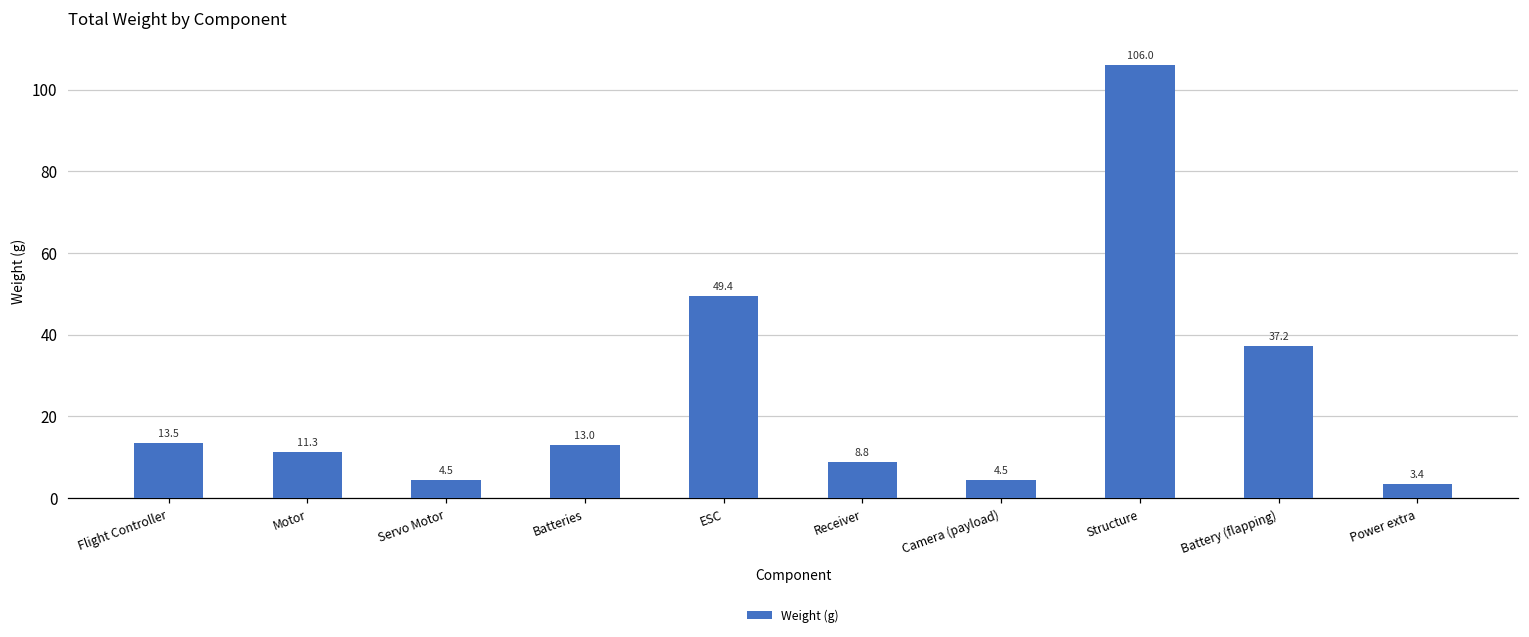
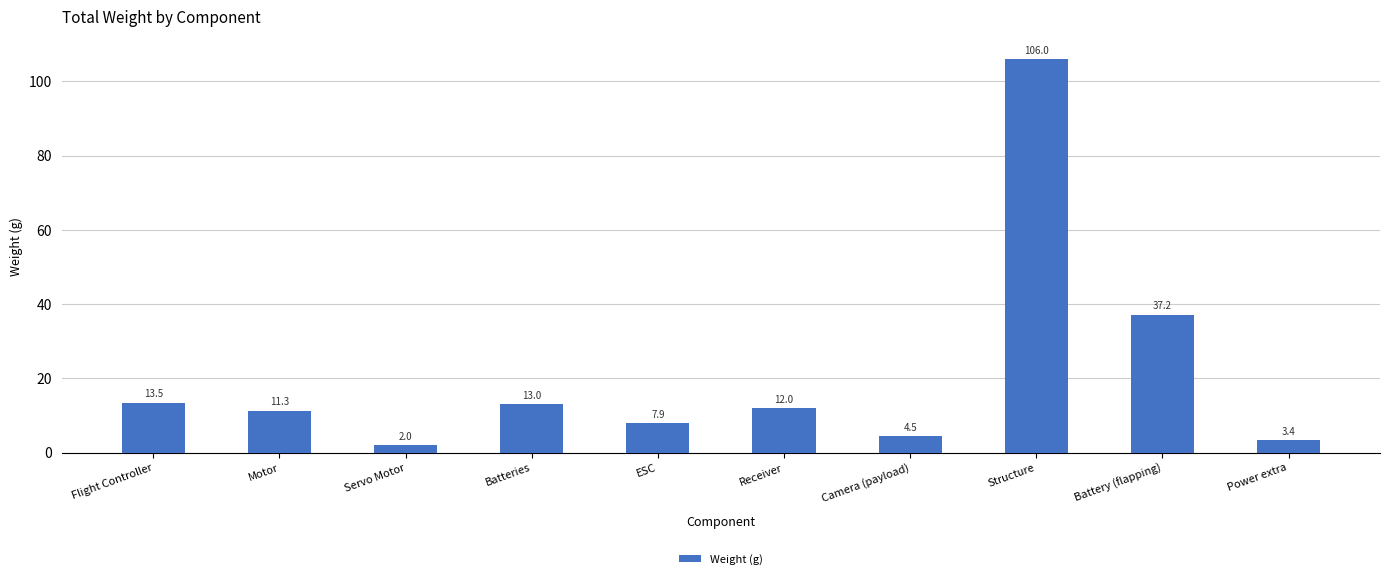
Servo Motor: 4.5 -> 2.0
ESC: 49.4 -> 7.9
Receiver: 8.8 -> 12.0
